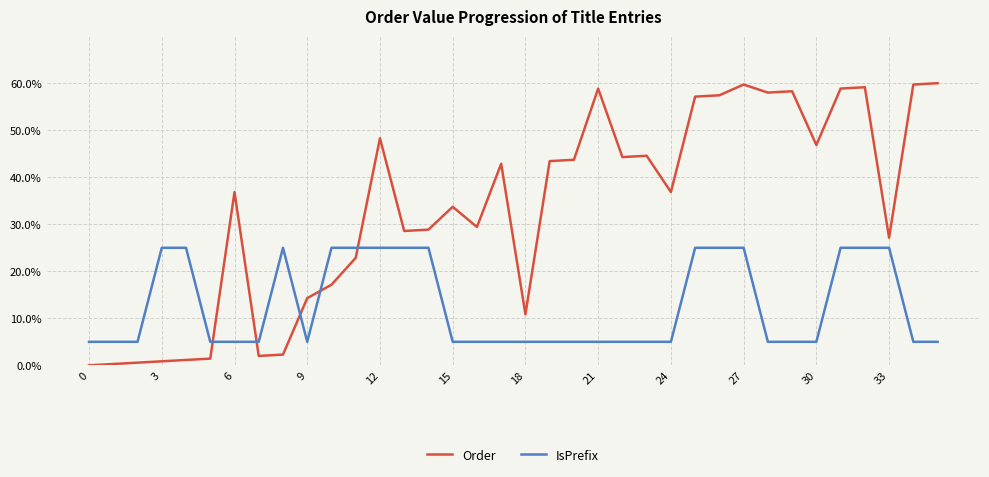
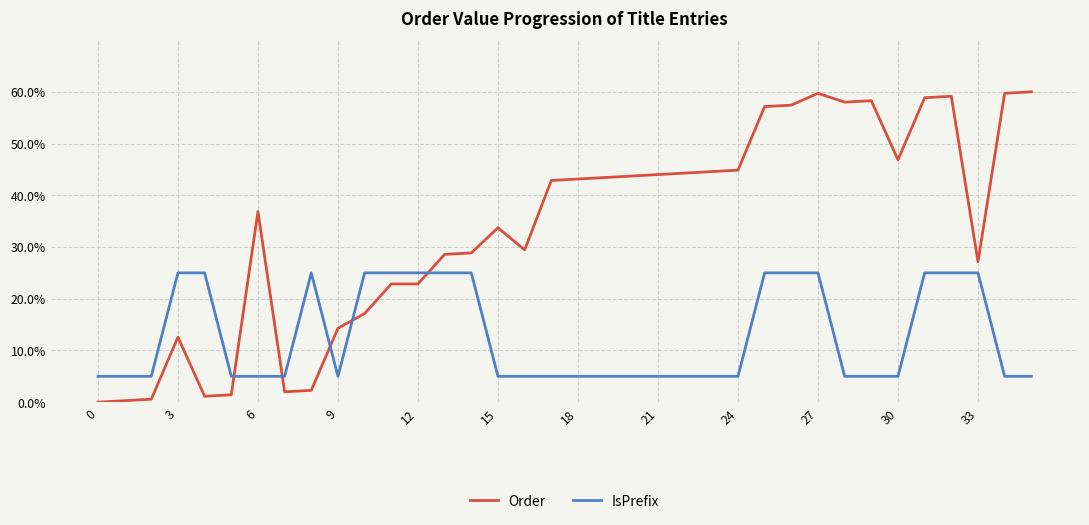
Order, 3: 1% -> 13%
Order, 12: 48% -> 23%
Order, 18: 11% -> 43%
Order, 21: 59% -> 44%
Order, 24: 37% -> 45%
